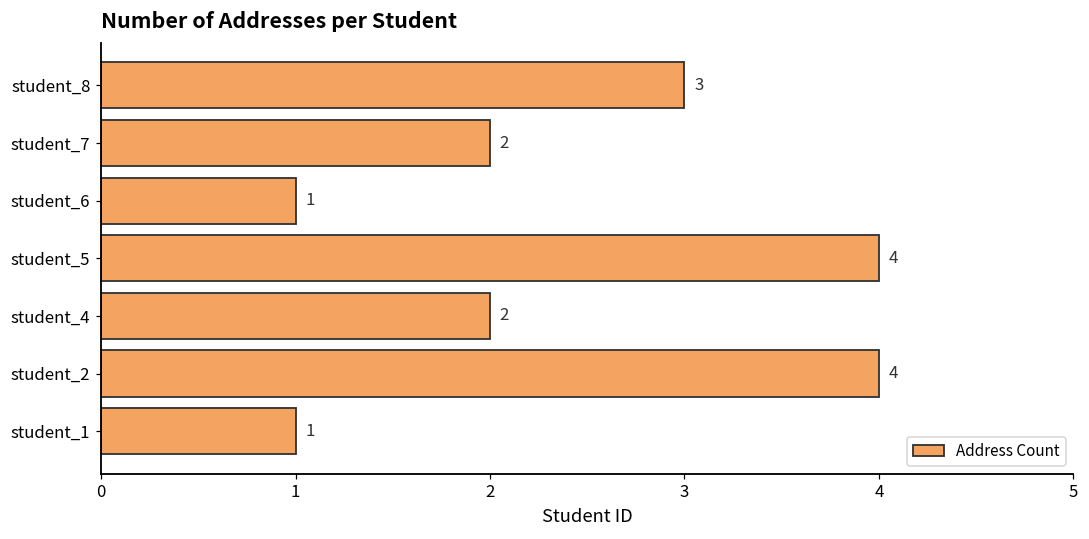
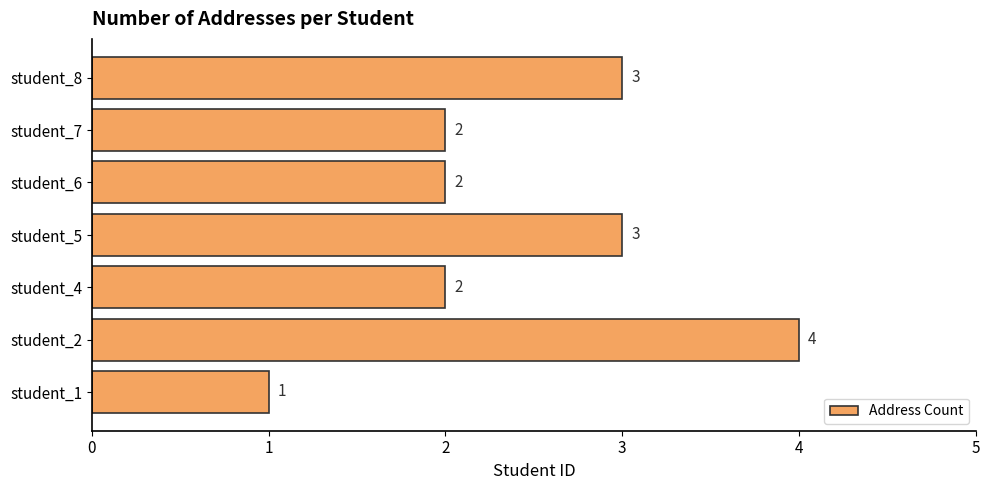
student_6: 1 -> 2
student_5: 4 -> 3
